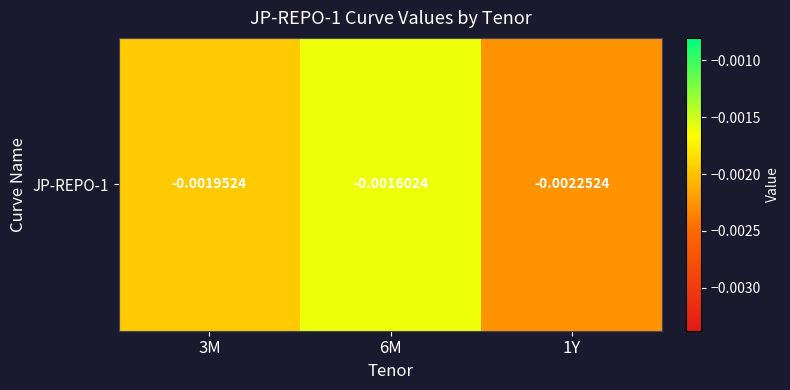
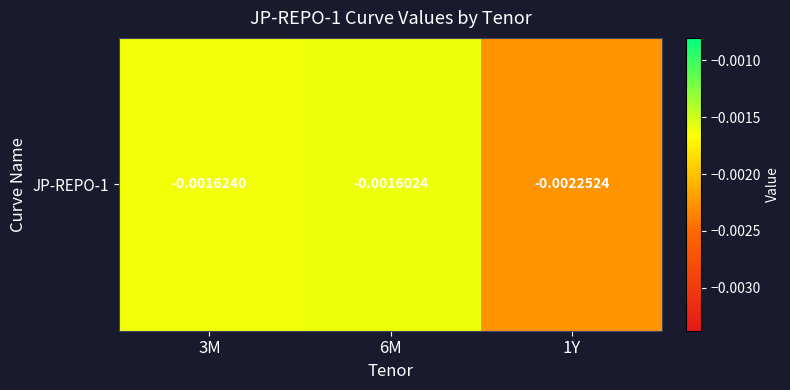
JP-REPO-1, 3M: -0.0019524 -> -0.0016240
